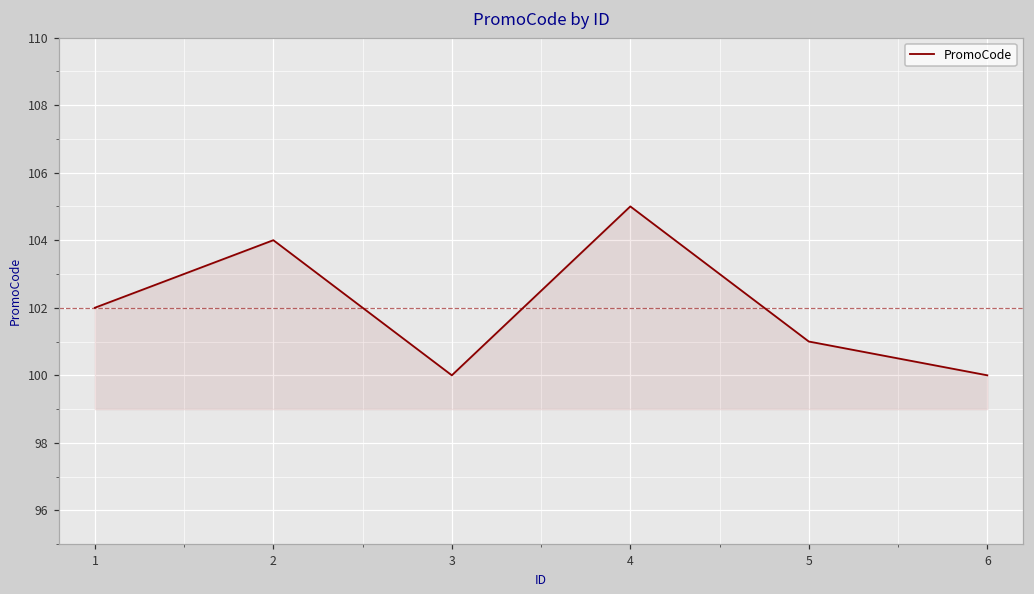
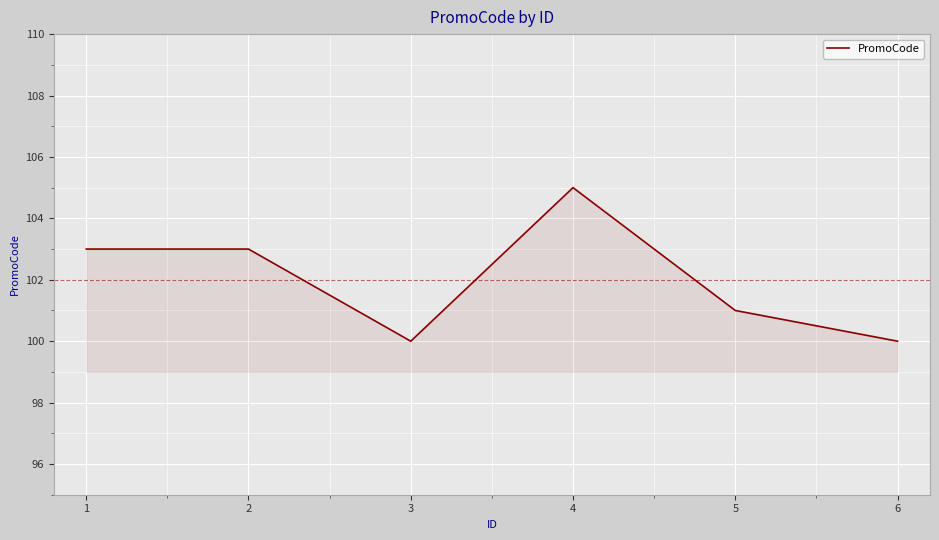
1: 102 -> 103
2: 104 -> 103
